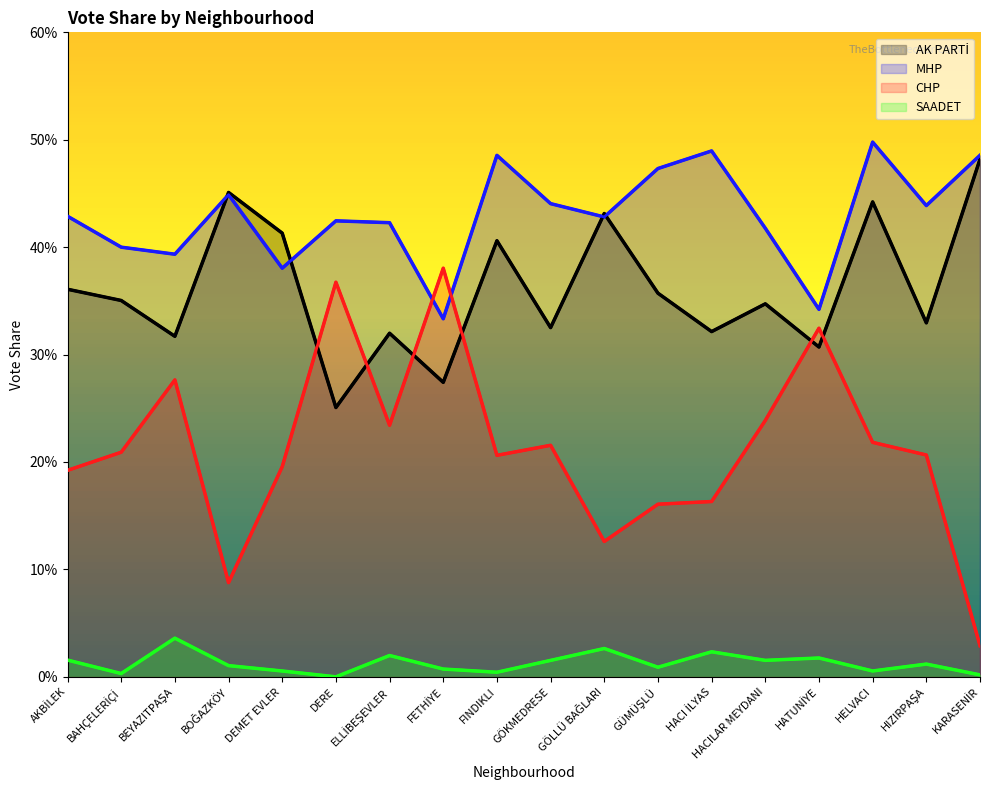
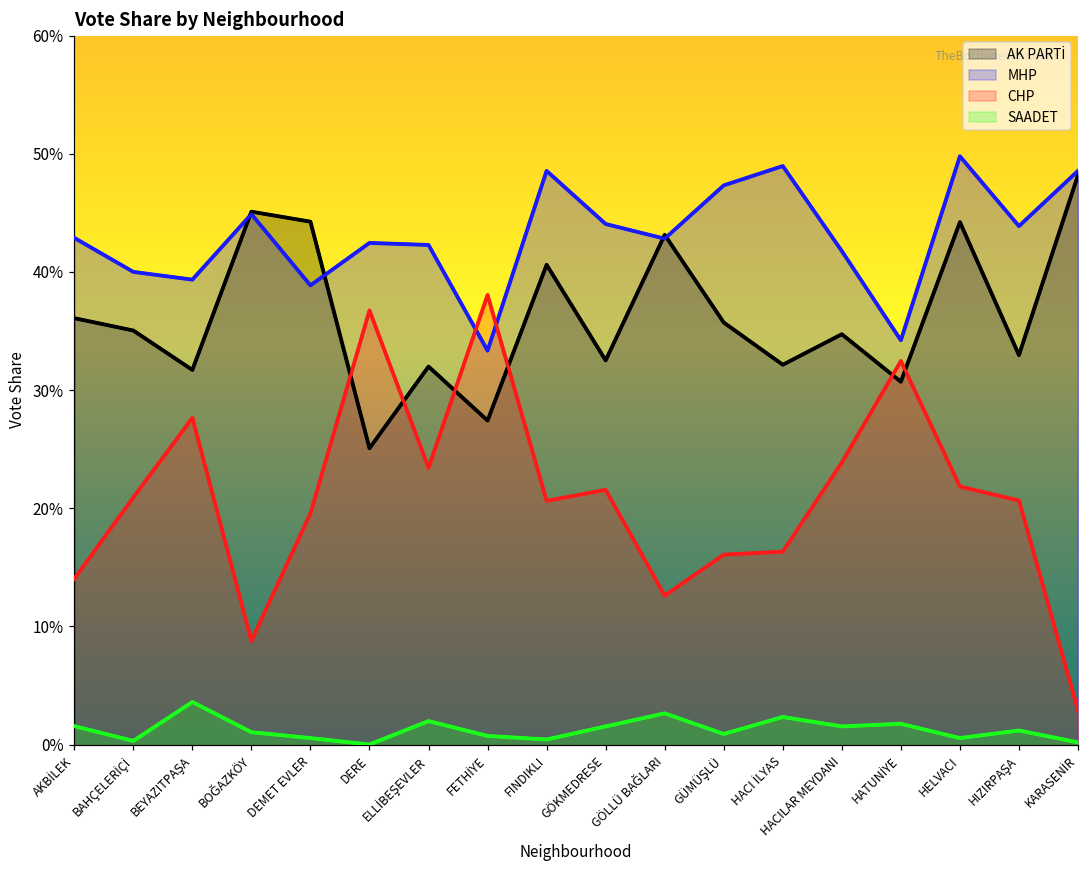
CHP, AKBİLEK: 19.2% -> 14.0%
AK PARTİ, DEMET EVLER: 41.3% -> 44.2%
MHP, DEMET EVLER: 38.0% -> 38.9%
